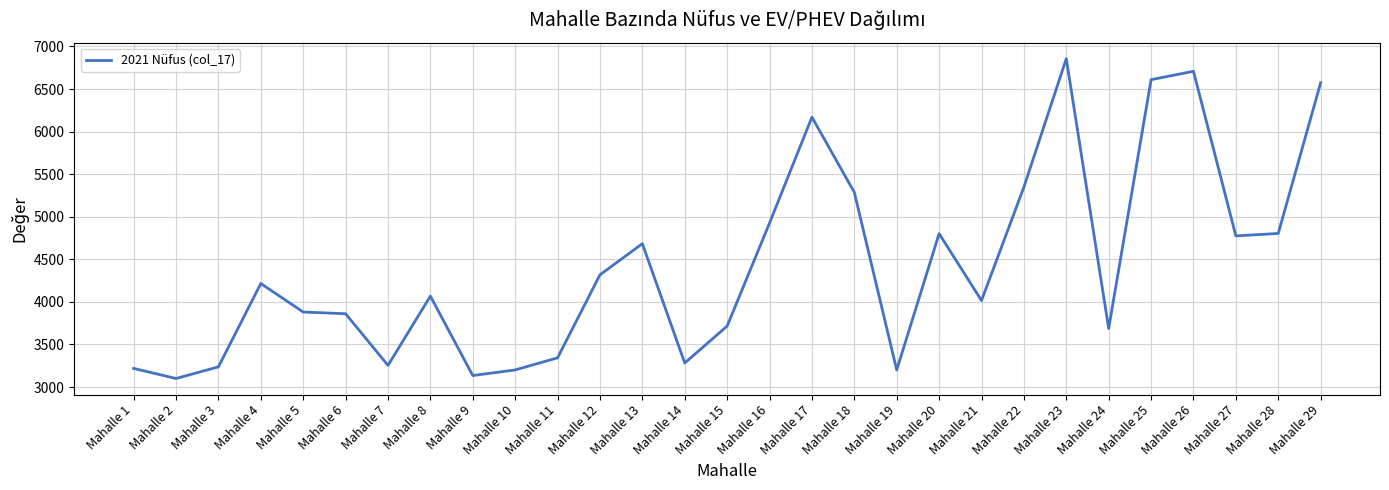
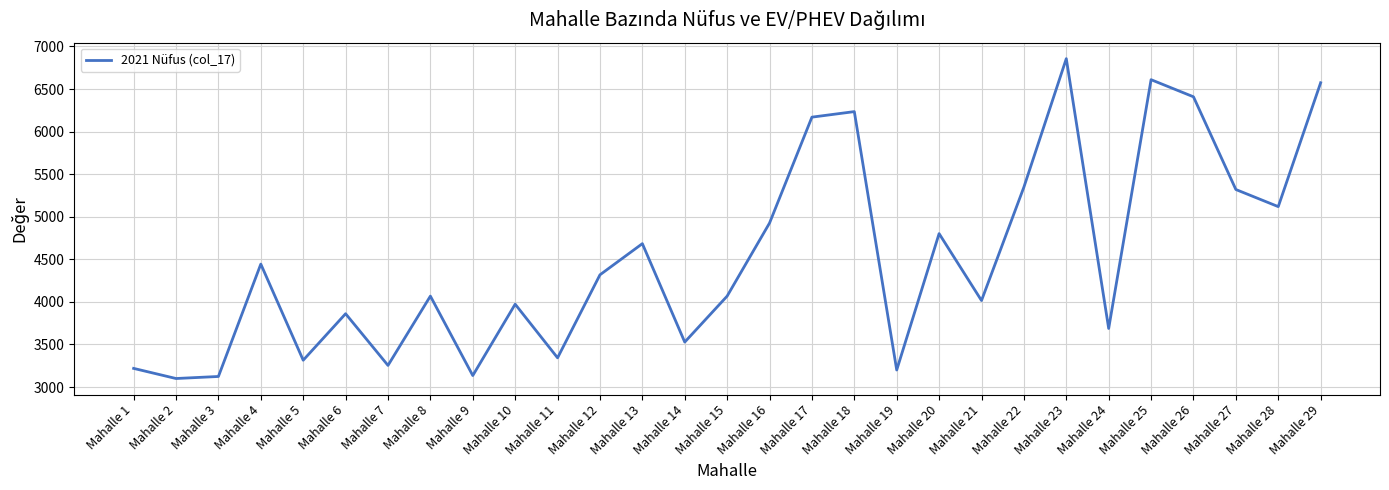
Mahalle 3: 3200 -> 3100
Mahalle 4: 4200 -> 4400
Mahalle 5: 3900 -> 3300
Mahalle 10: 3200 -> 4000
Mahalle 14: 3300 -> 3500
Mahalle 15: 3700 -> 4100
Mahalle 18: 5300 -> 6200
Mahalle 26: 6700 -> 6400
Mahalle 27: 4800 -> 5300
Mahalle 28: 4800 -> 5100
